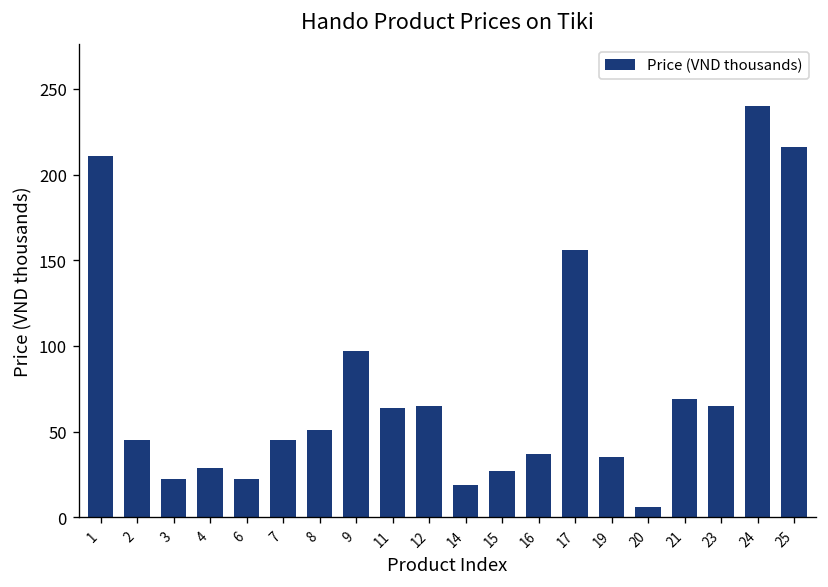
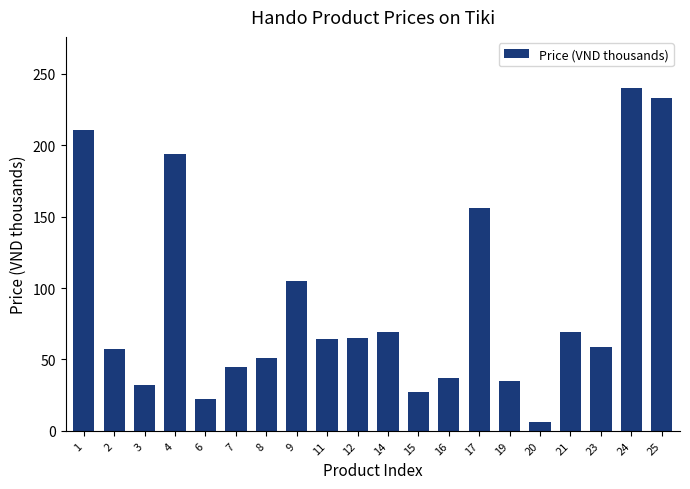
2: 45 -> 57
3: 22 -> 32
4: 29 -> 194
9: 97 -> 105
14: 19 -> 69
23: 65 -> 59
25: 216 -> 233
